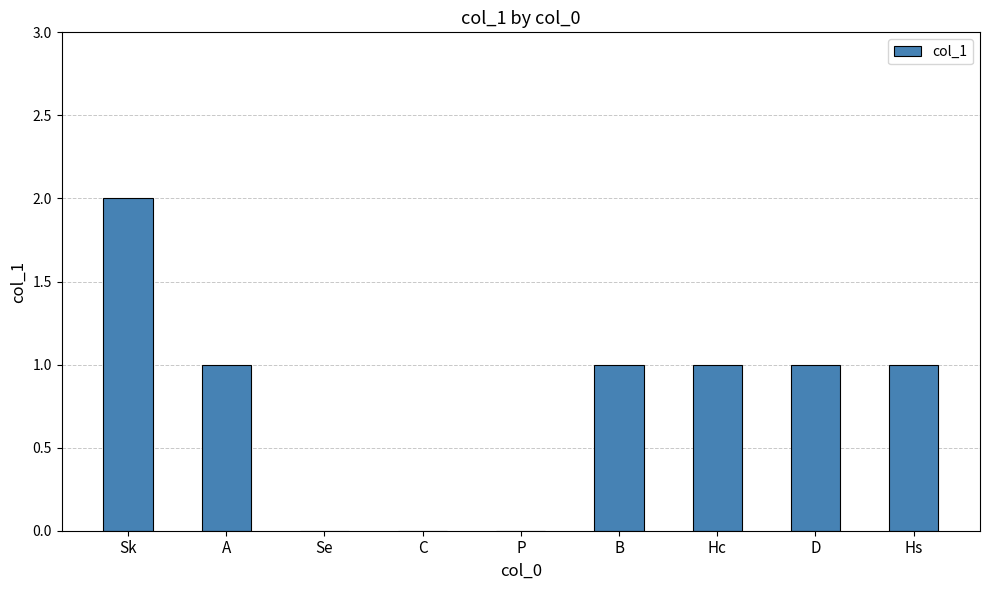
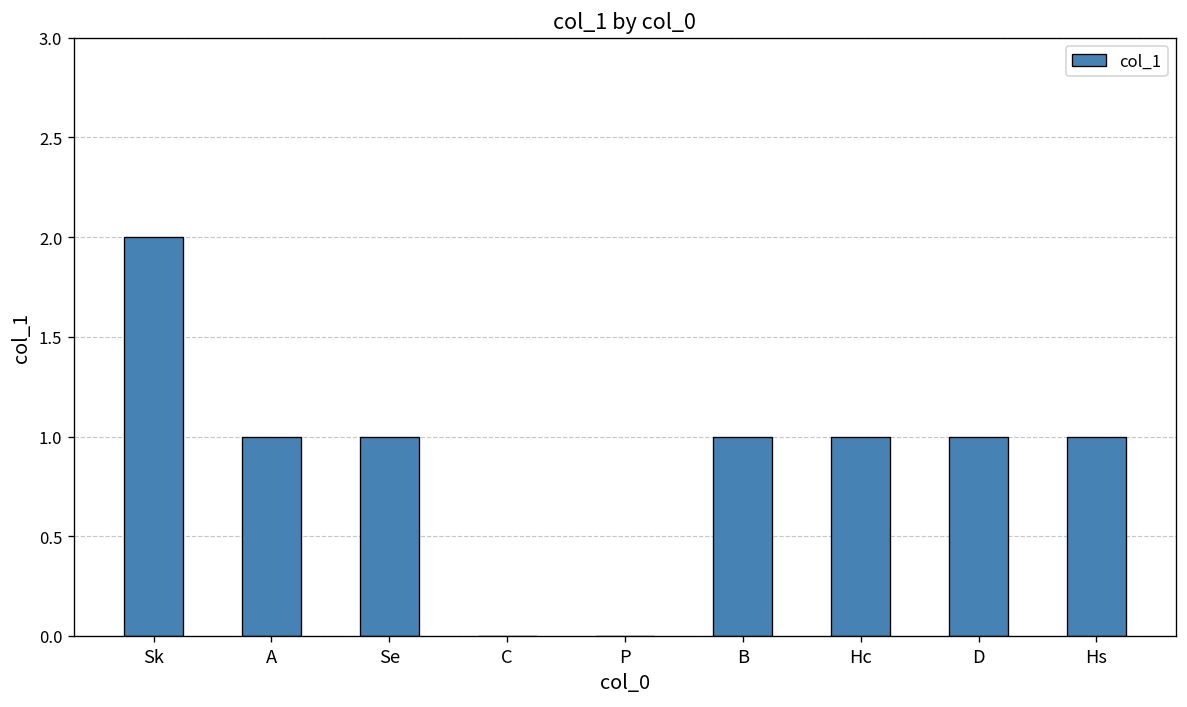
Se: 0 -> 1
